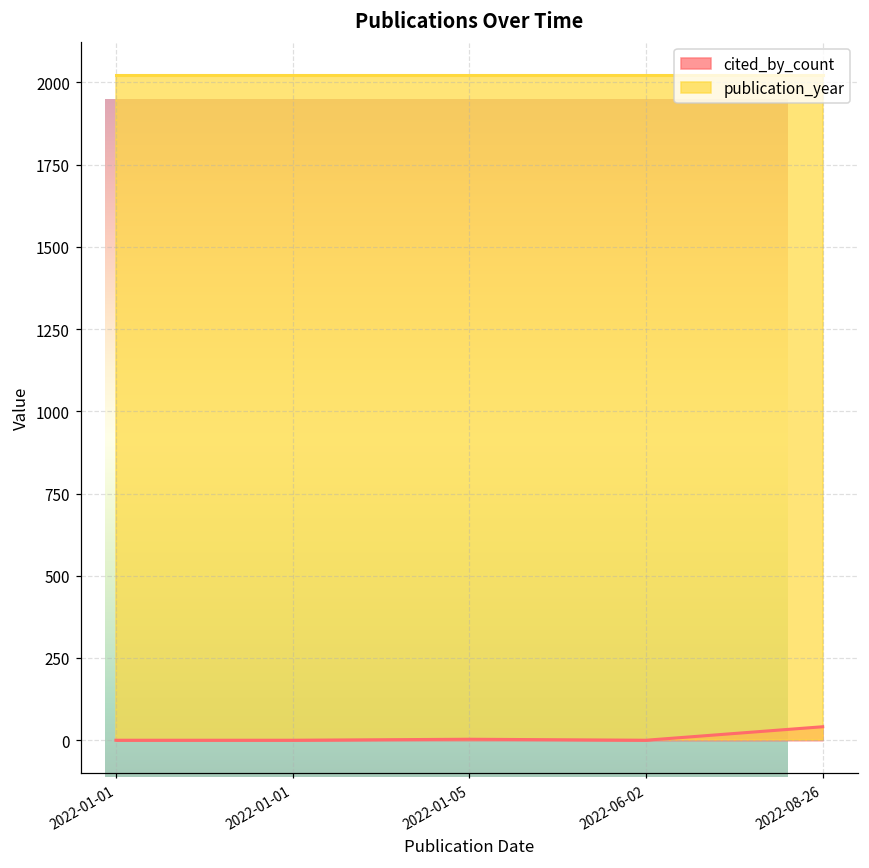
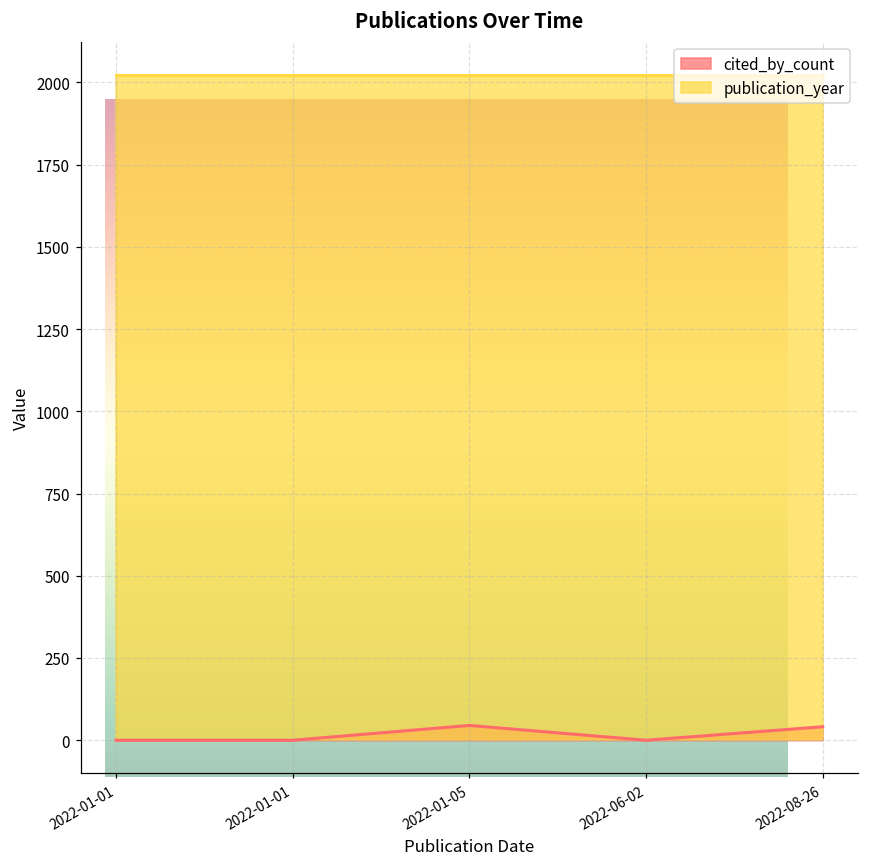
cited_by_count, 2022-01-05: 0 -> 50
